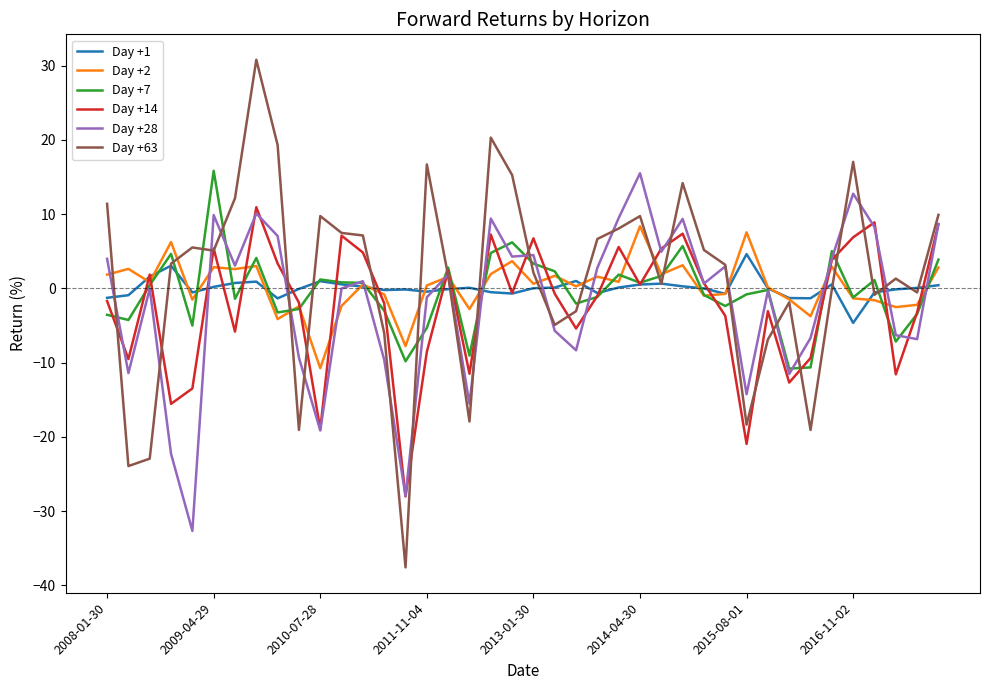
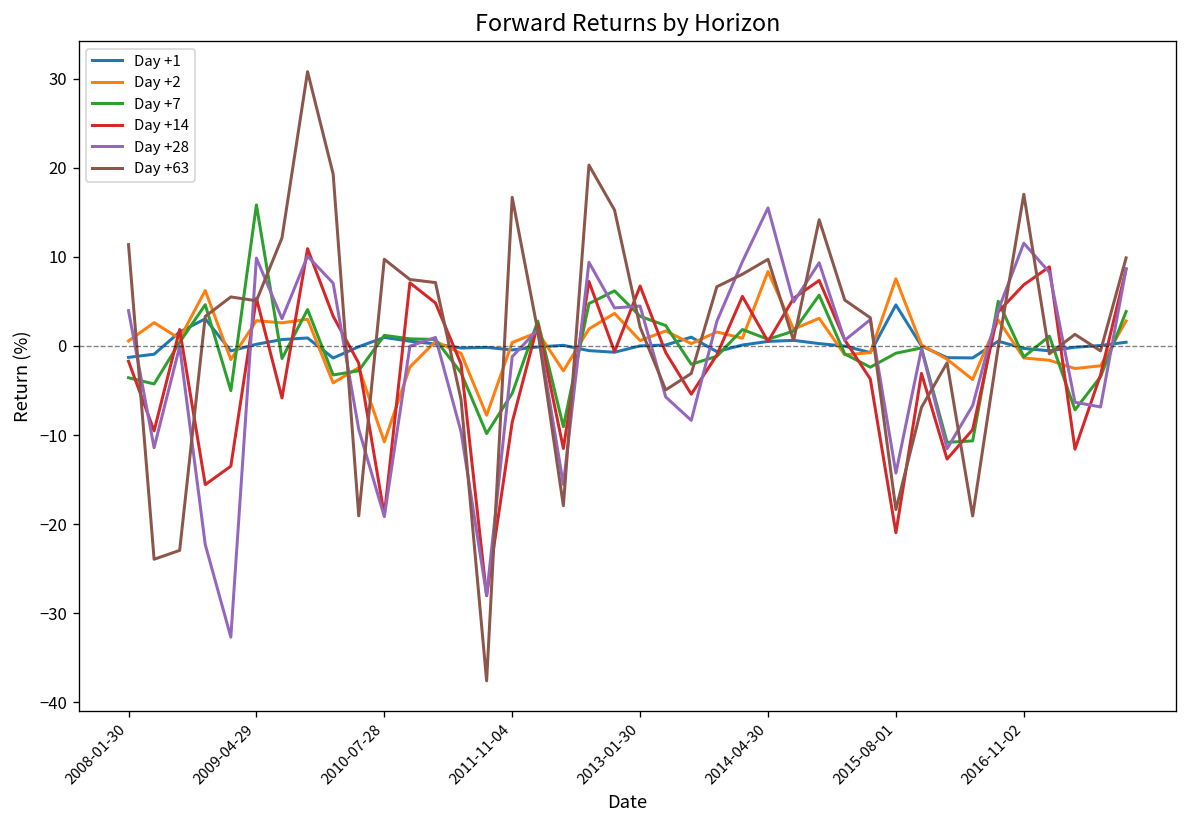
Day +2, 2008-01-30: 2 -> 1
Day +1, 2016-11-02: -5 -> 0
Day +28, 2016-11-02: 13 -> 12
